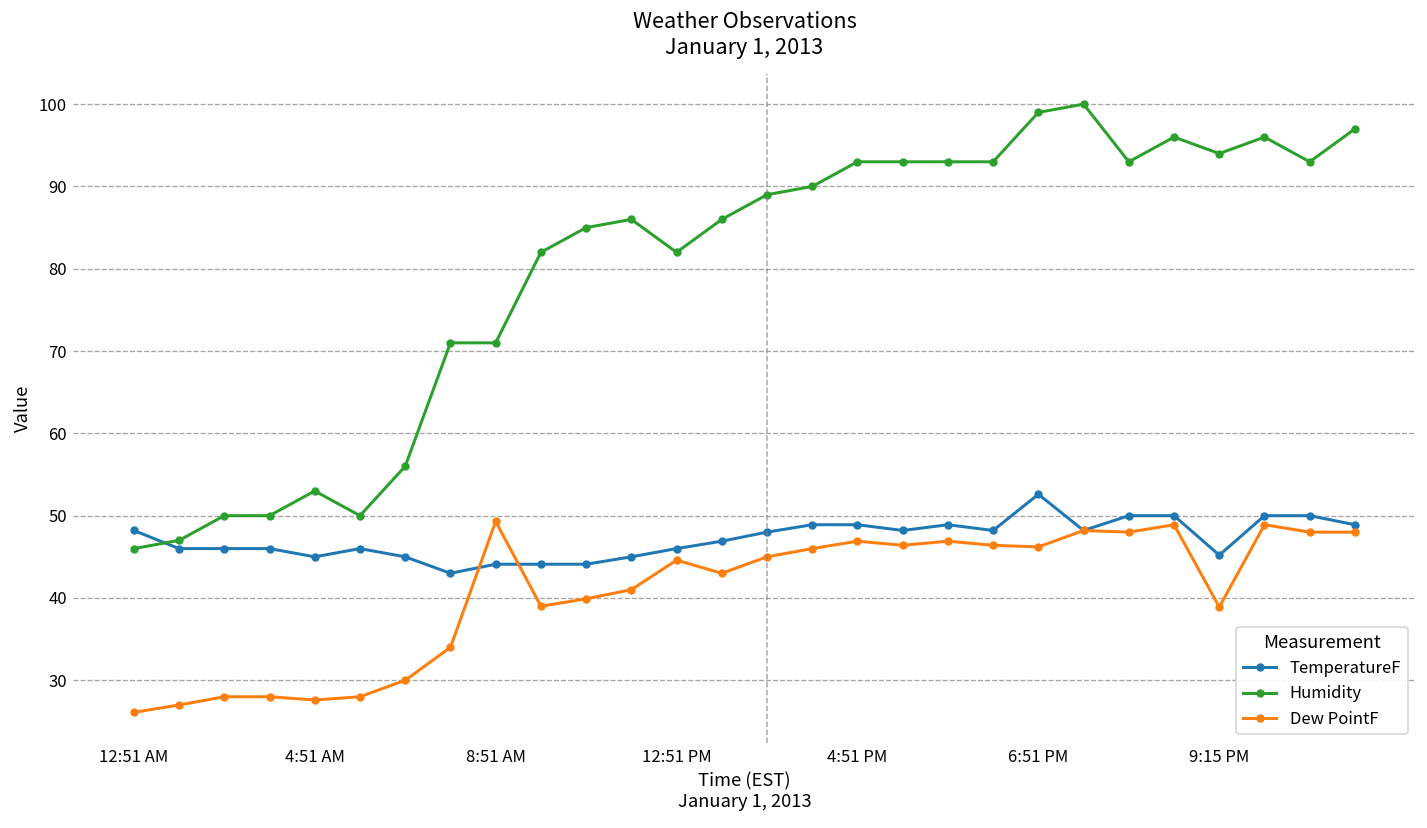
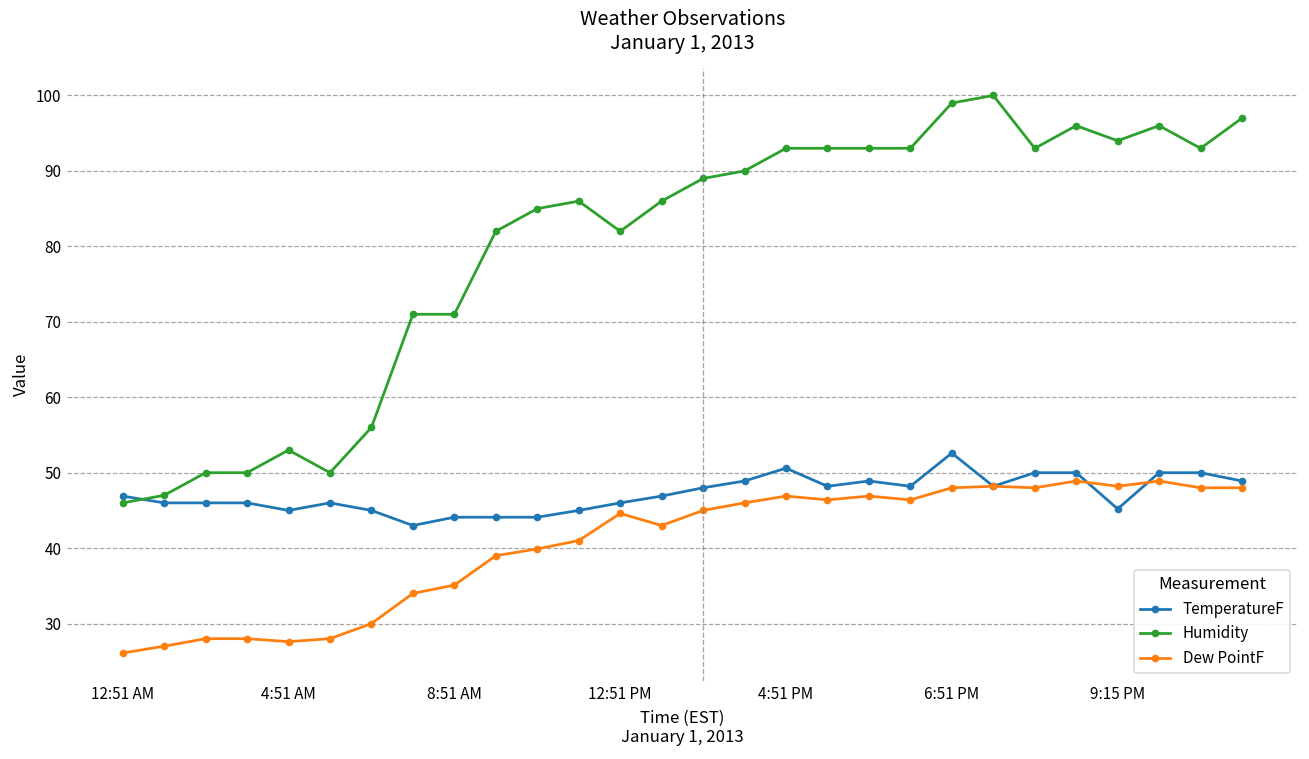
TemperatureF, 12:51 AM: 48 -> 47
Dew PointF, 8:51 AM: 49 -> 35
TemperatureF, 4:51 PM: 49 -> 51
Dew PointF, 6:51 PM: 46 -> 48
Dew PointF, 9:15 PM: 39 -> 48
